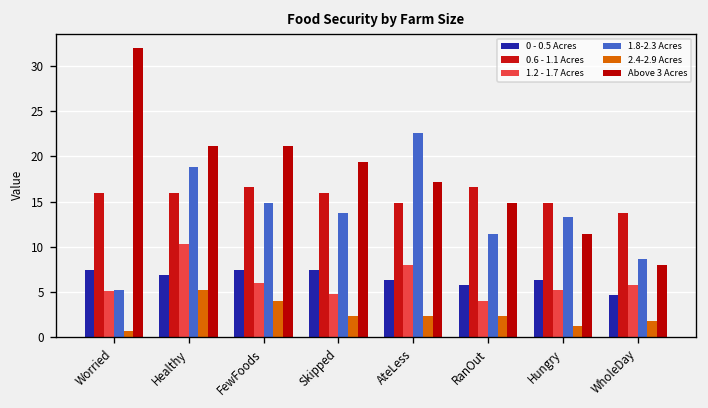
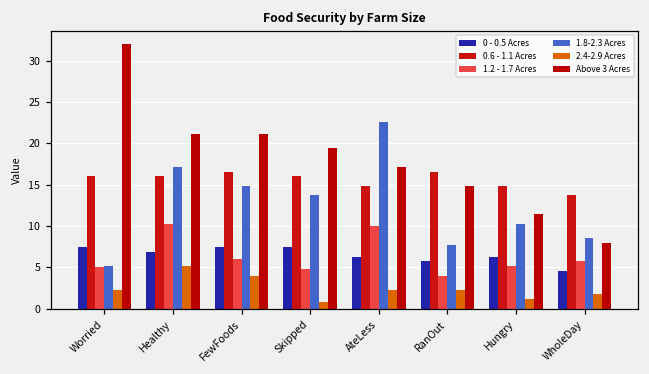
2.4-2.9 Acres, Worried: 1 -> 2
1.8-2.3 Acres, Healthy: 19 -> 17
2.4-2.9 Acres, Skipped: 2 -> 1
1.2 - 1.7 Acres, AteLess: 8 -> 10
1.8-2.3 Acres, RanOut: 11 -> 8
1.8-2.3 Acres, Hungry: 13 -> 10
